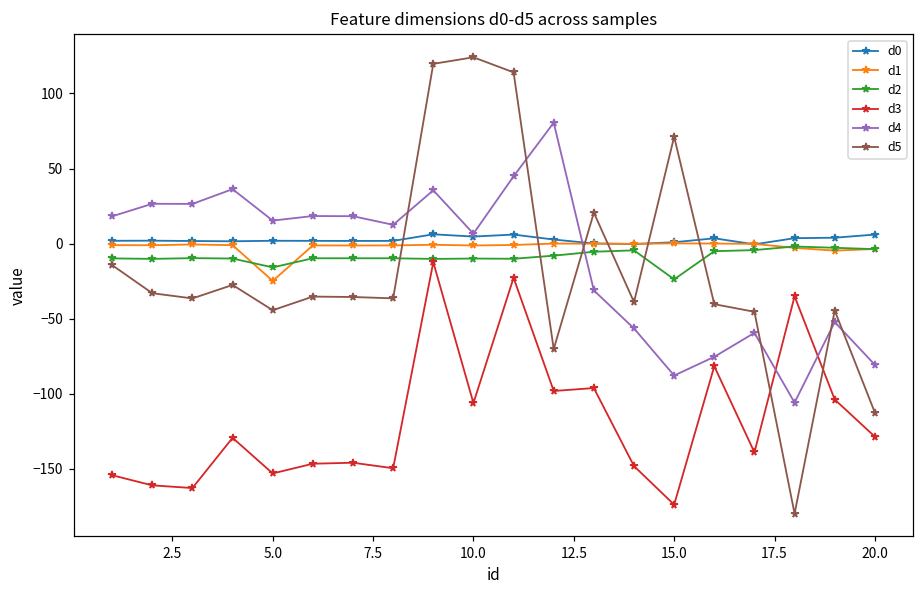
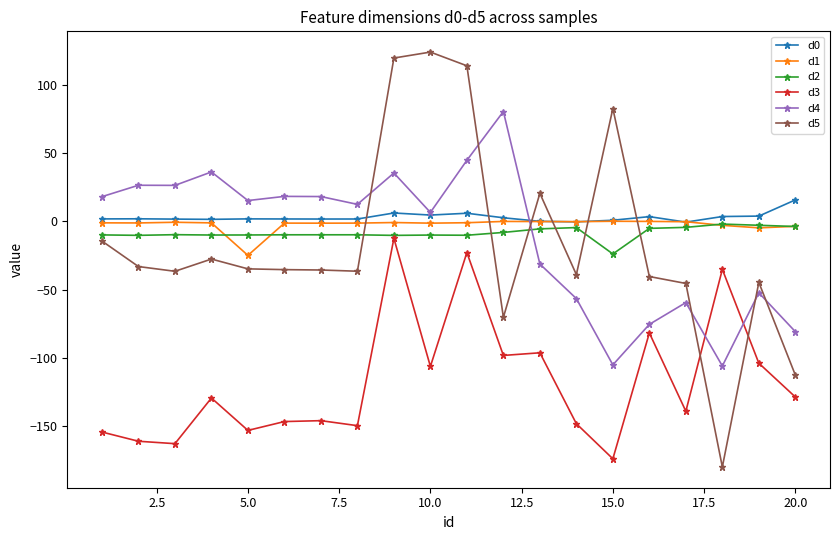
d2, 5.0: -16 -> -10
d5, 5.0: -44 -> -35
d4, 15.0: -88 -> -105
d5, 15.0: 71 -> 83
d0, 20.0: 6 -> 16
